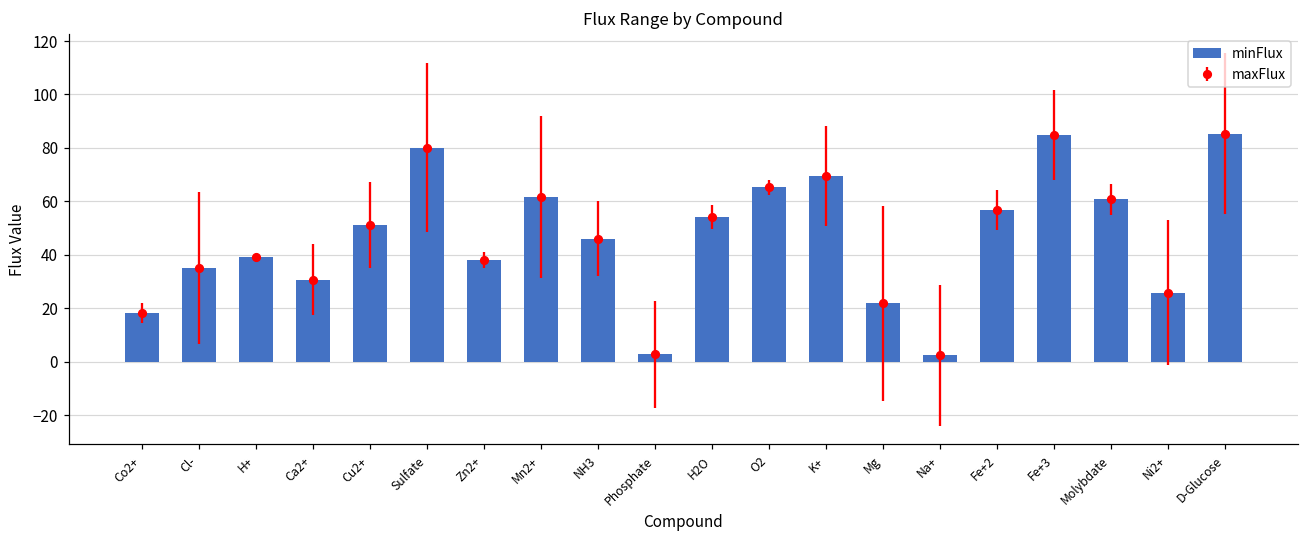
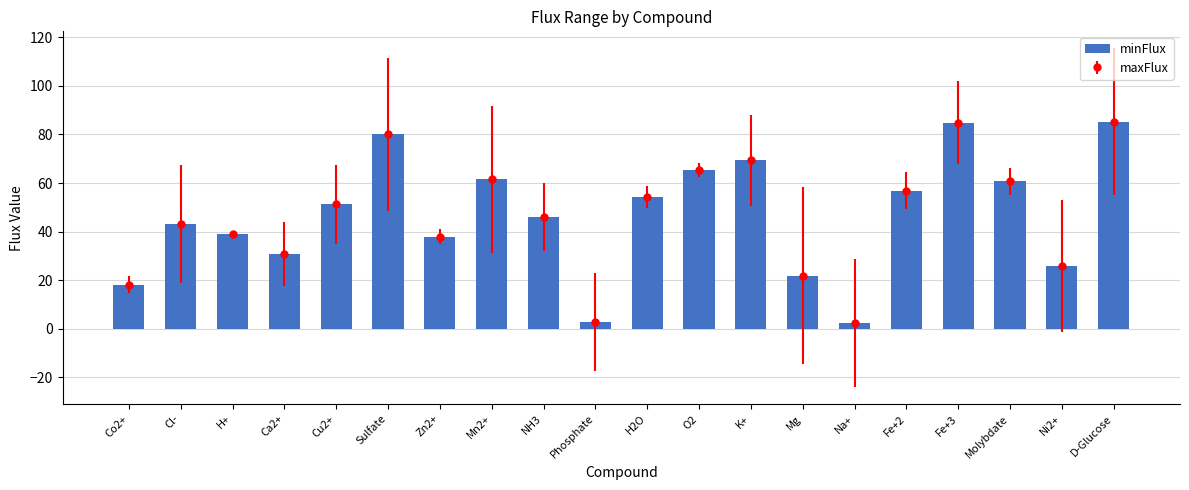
minFlux, Cl-: 35 -> 43
